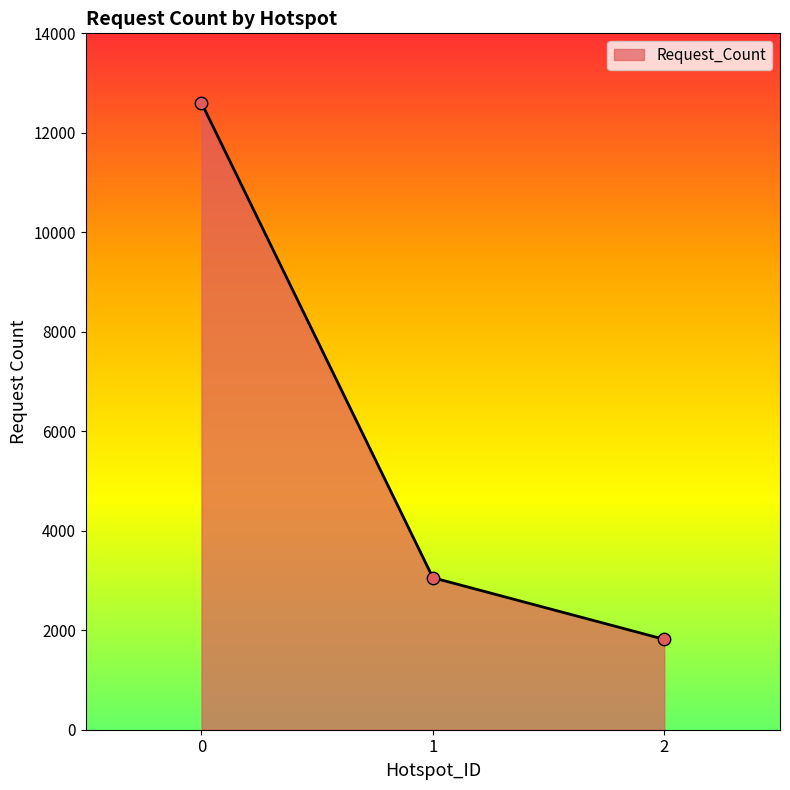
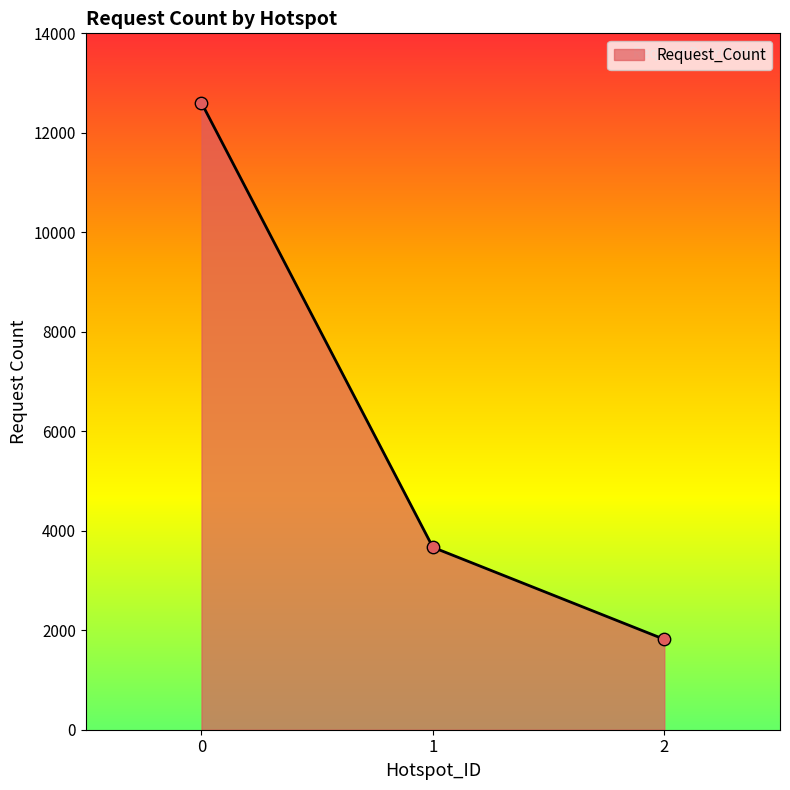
1: 3100 -> 3700
